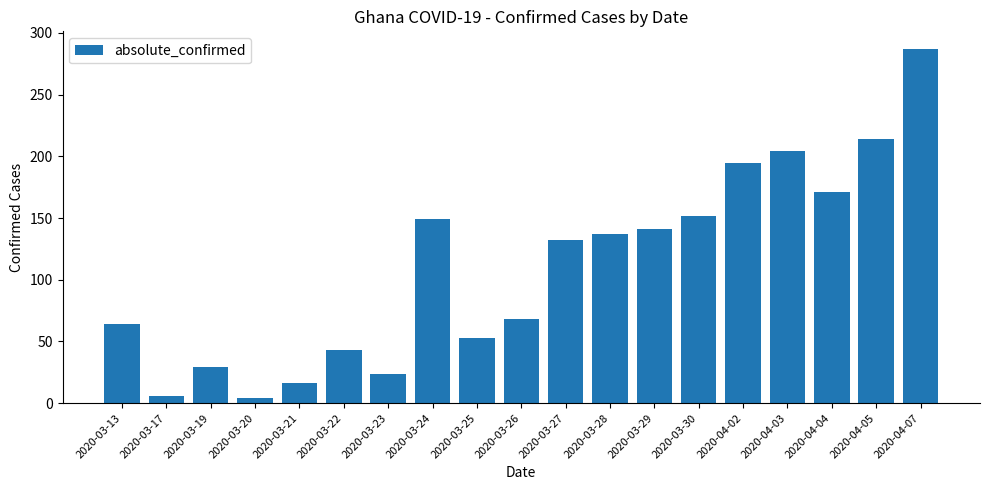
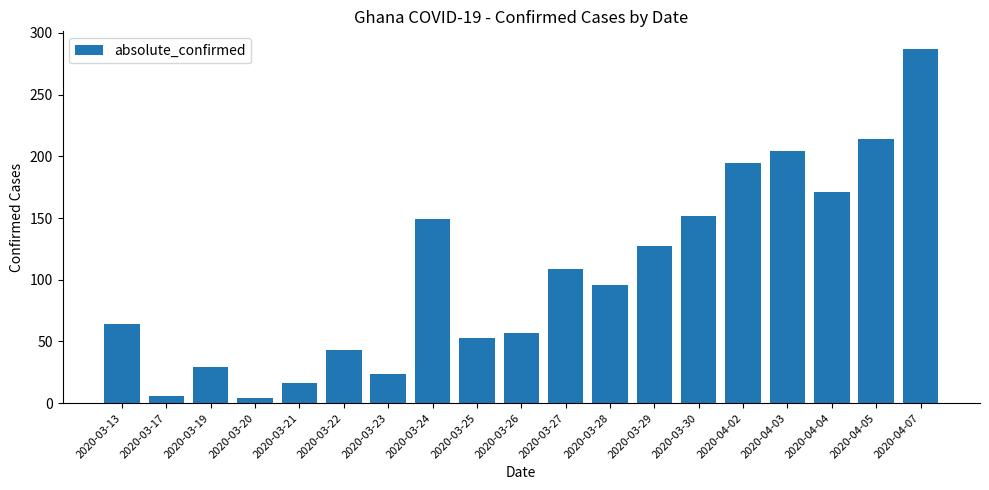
2020-03-26: 68 -> 57
2020-03-27: 132 -> 109
2020-03-28: 137 -> 96
2020-03-29: 141 -> 127
